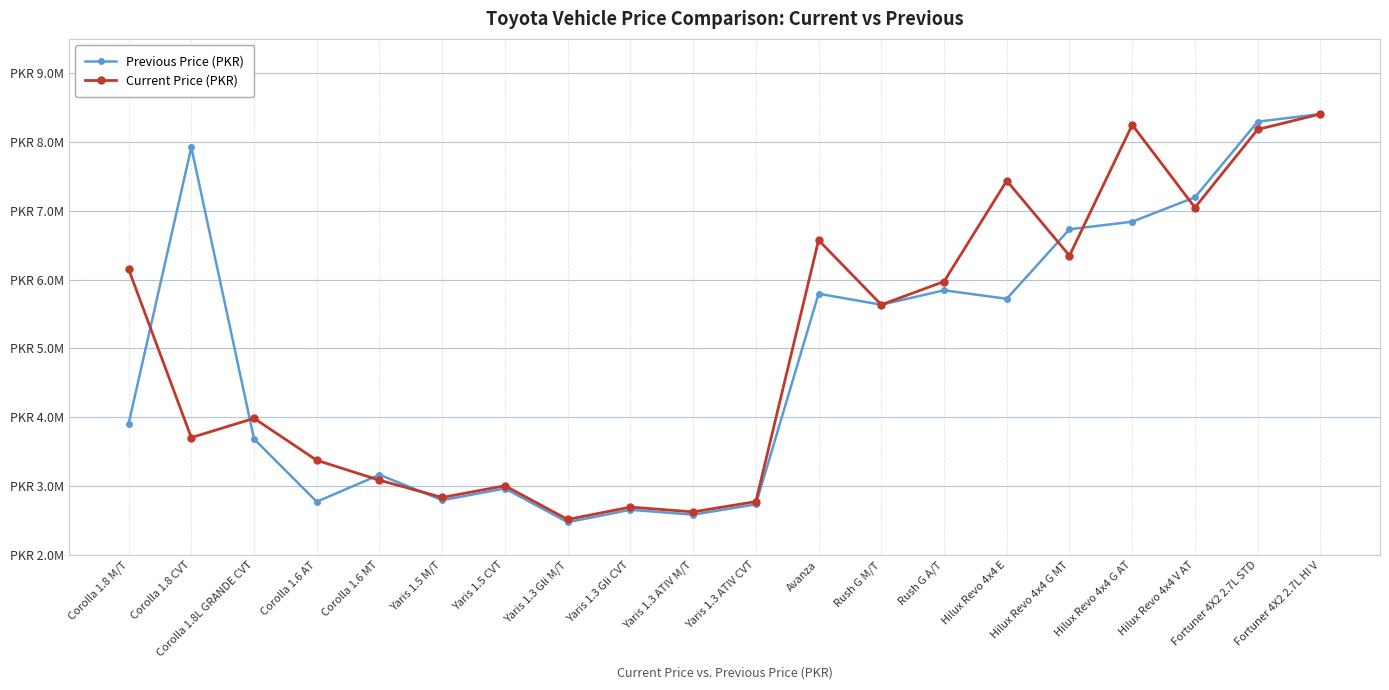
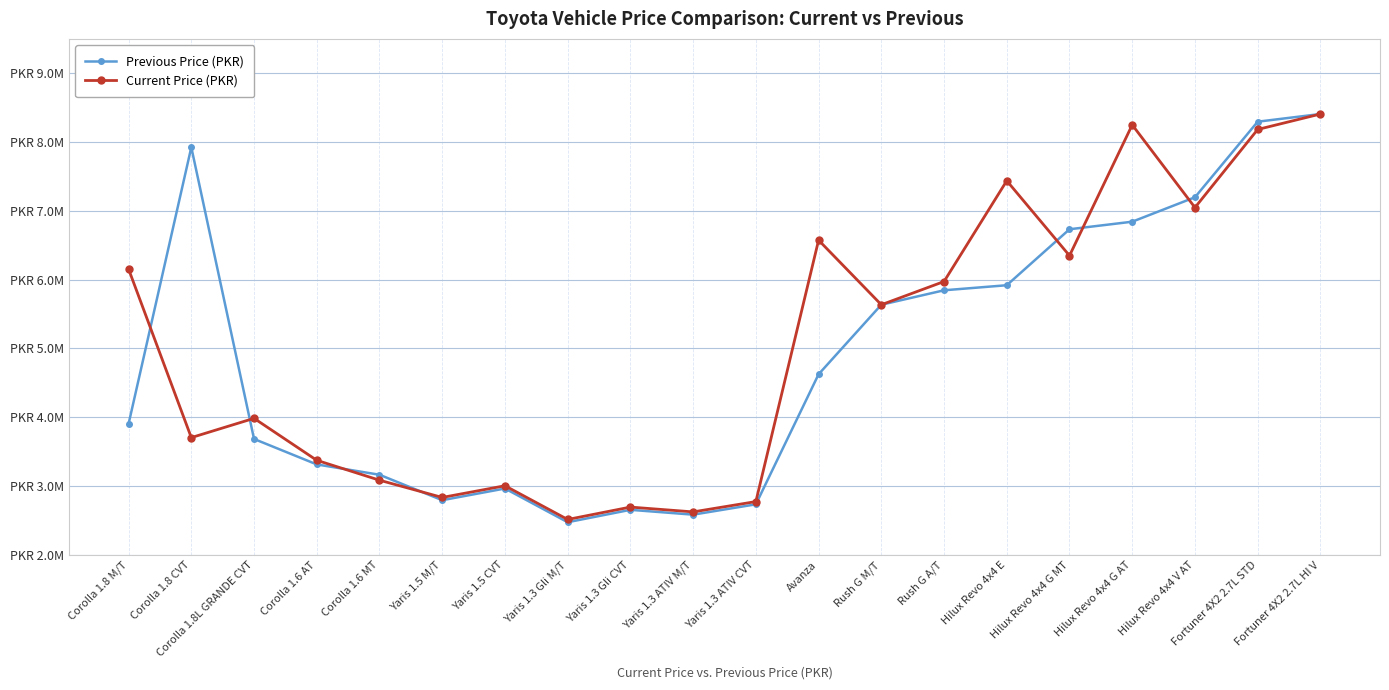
Previous Price (PKR), Corolla 1.6 AT: PKR 2800000 -> PKR 3300000
Previous Price (PKR), Avanza: PKR 5800000 -> PKR 4600000
Previous Price (PKR), Hilux Revo 4x4 E: PKR 5700000 -> PKR 5900000
